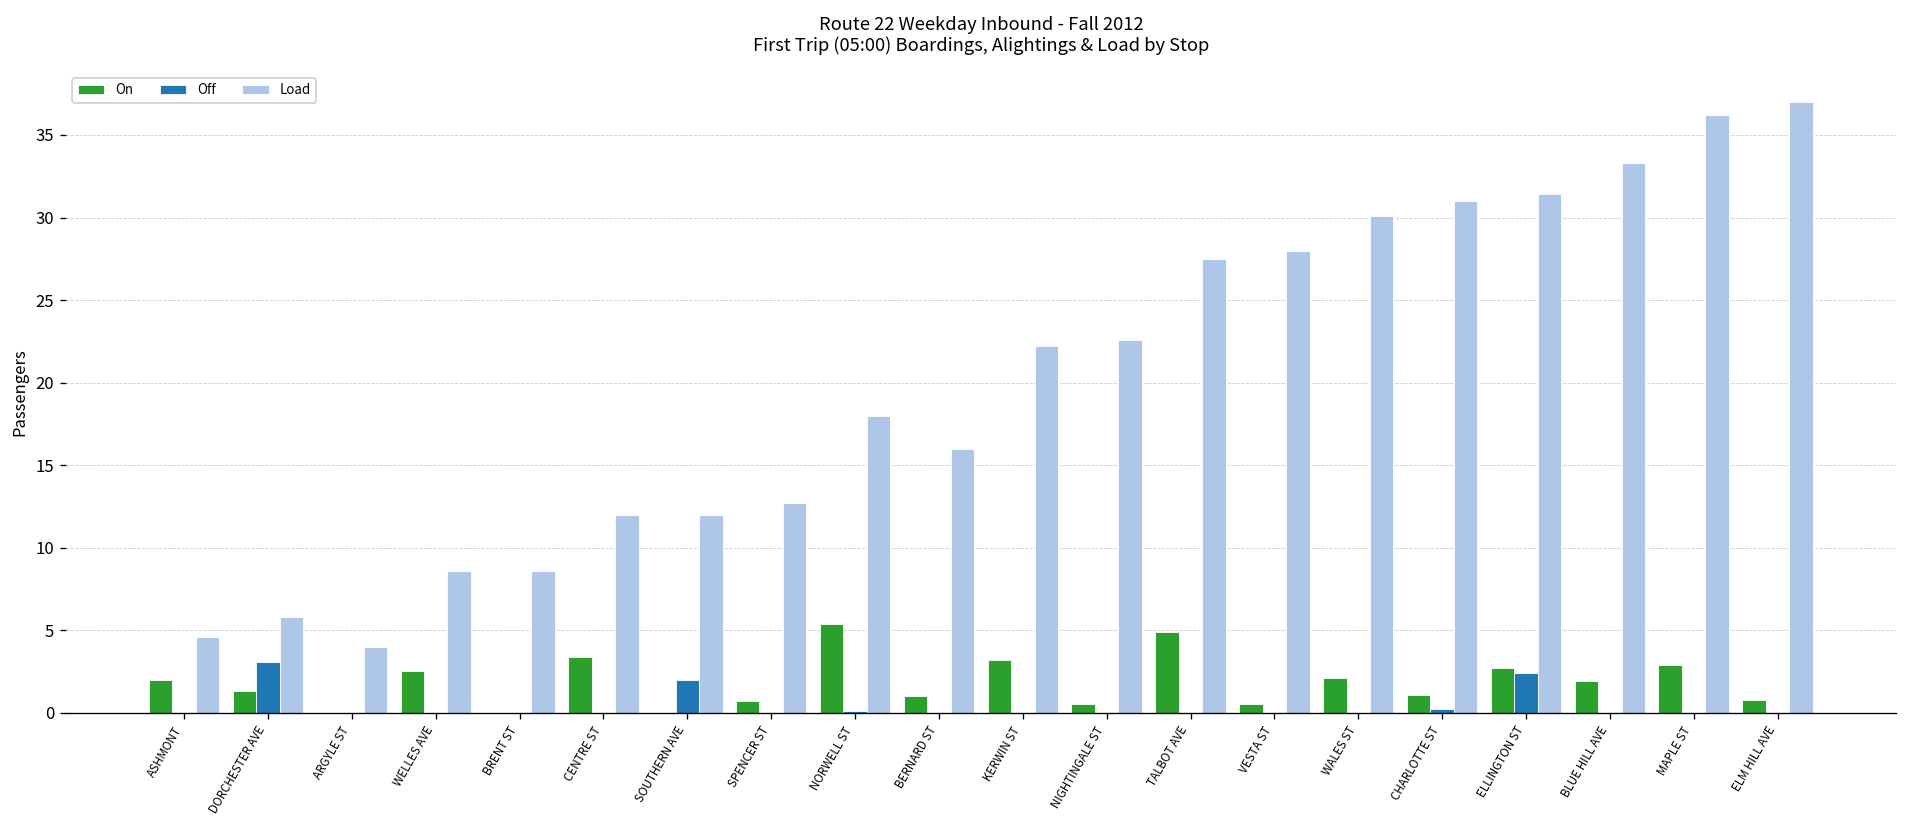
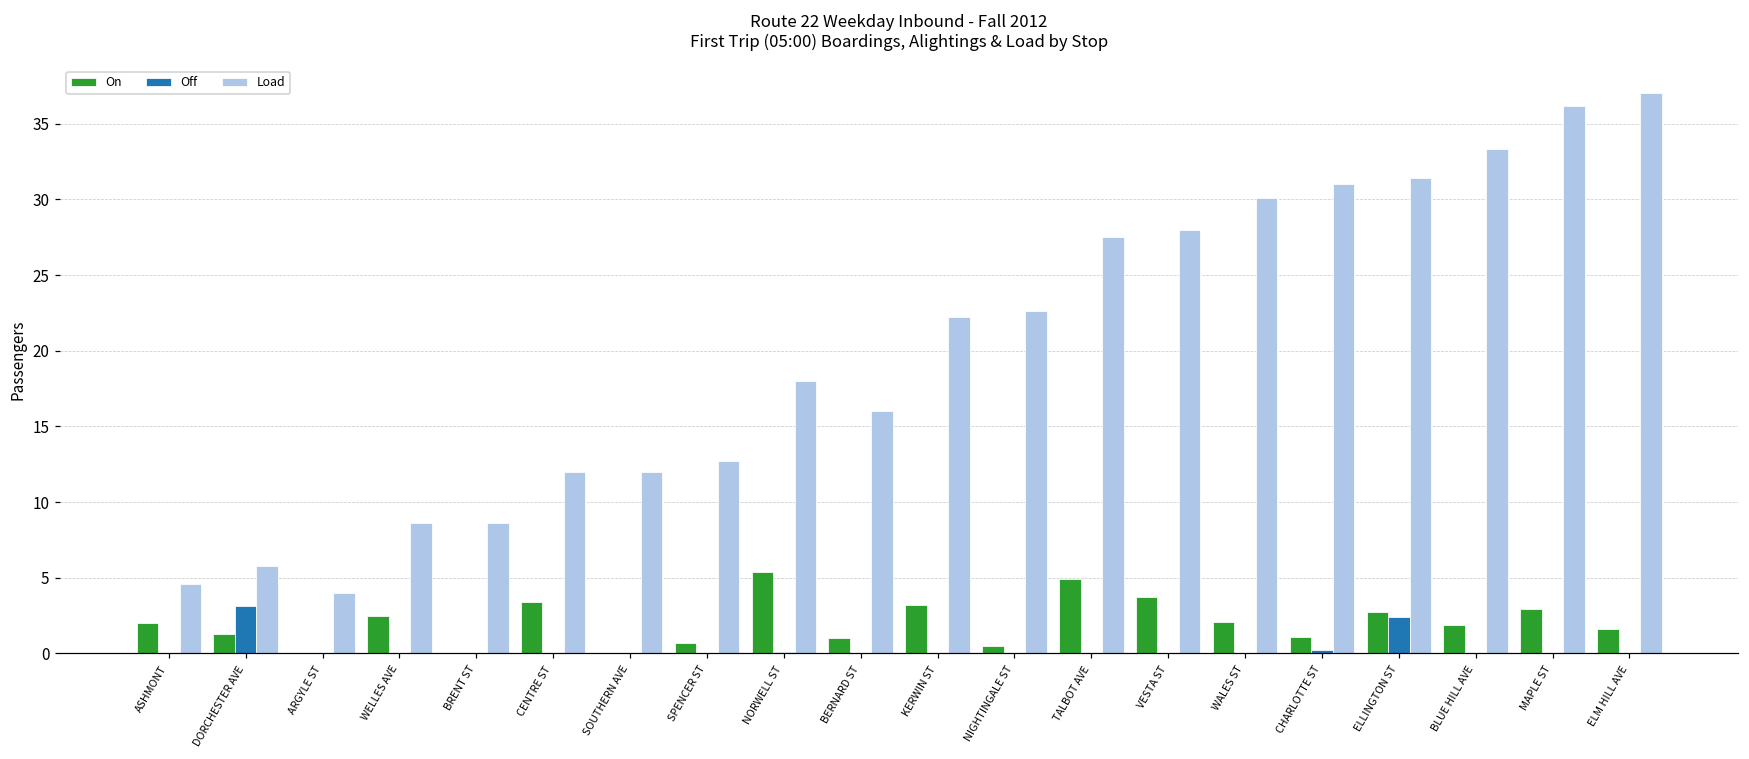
Off, SOUTHERN AVE: 2 -> 0
On, VESTA ST: 0.5 -> 3.7
On, ELM HILL AVE: 0.8 -> 1.6
